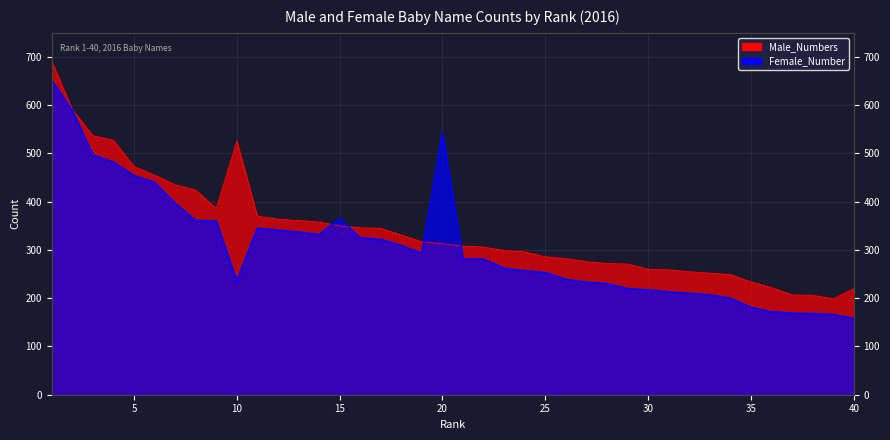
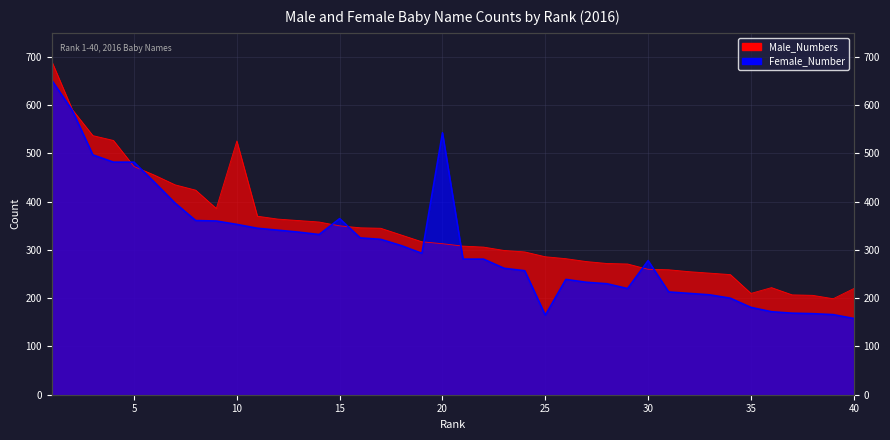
Female_Number, 5: 450 -> 480
Female_Number, 10: 240 -> 350
Female_Number, 25: 250 -> 170
Female_Number, 30: 220 -> 280
Male_Numbers, 35: 230 -> 210
